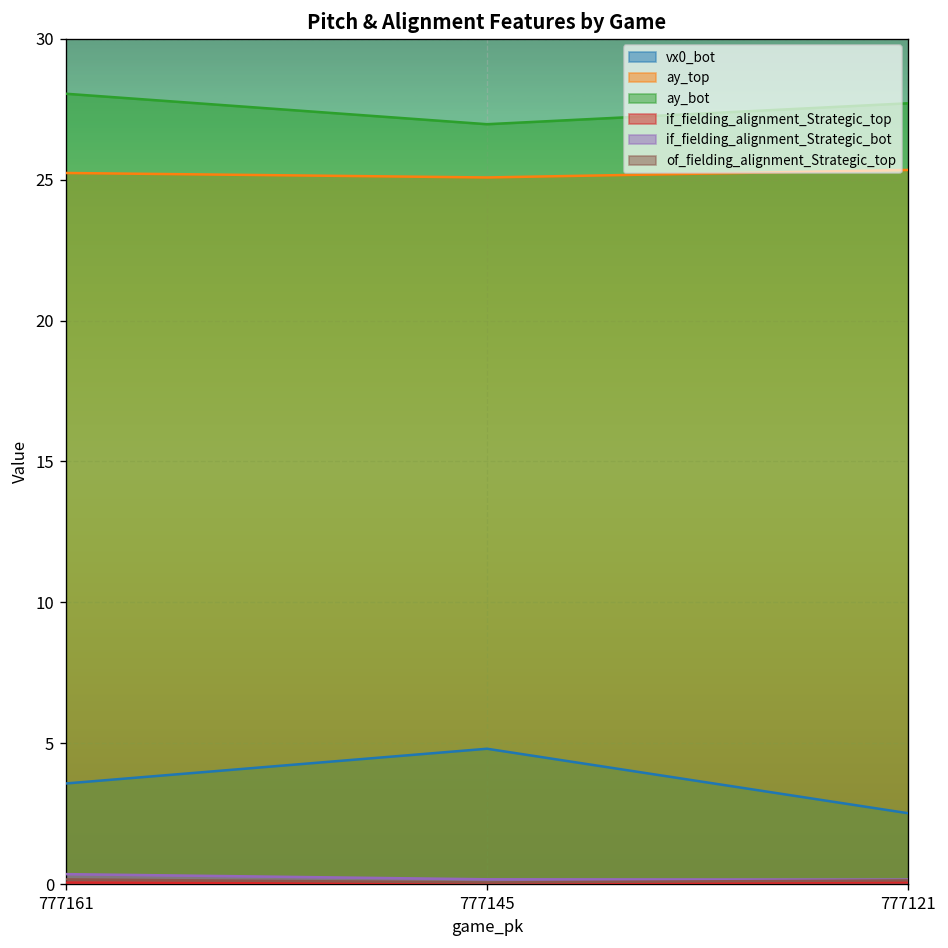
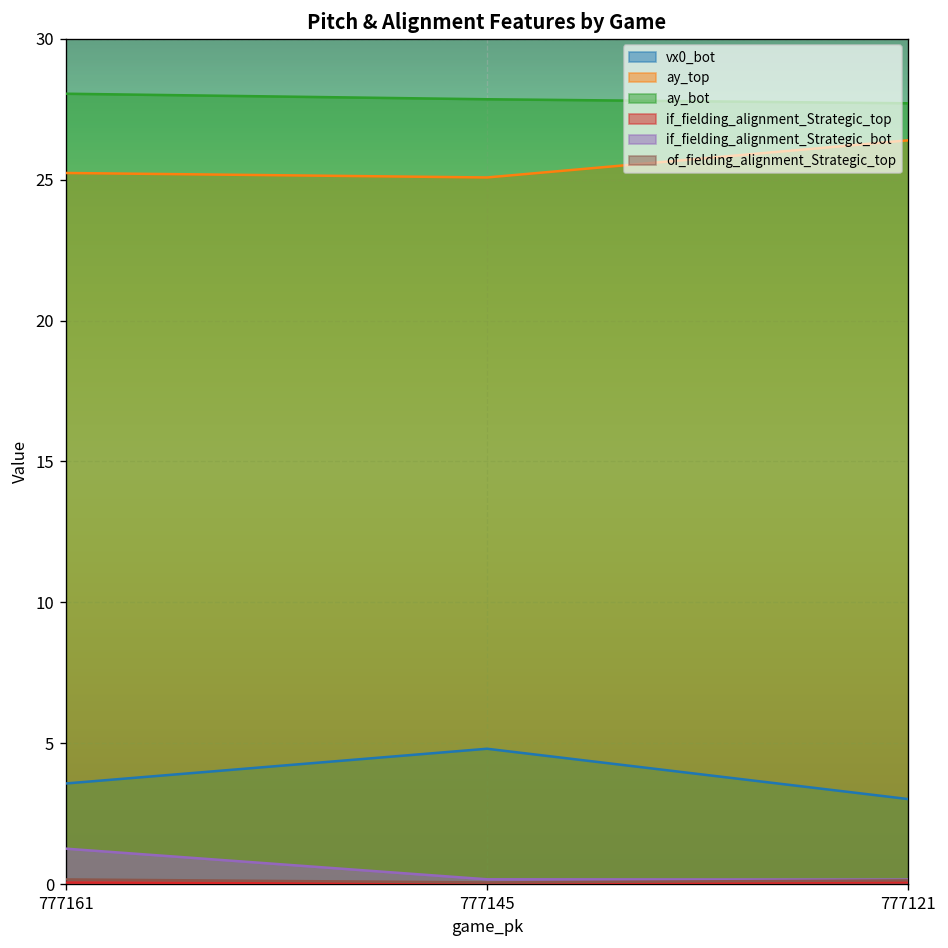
if_fielding_alignment_Strategic_bot, 777161: 0.4 -> 1.3
ay_bot, 777145: 27.0 -> 27.9
vx0_bot, 777121: 2.5 -> 3.0
ay_top, 777121: 25.3 -> 26.4
